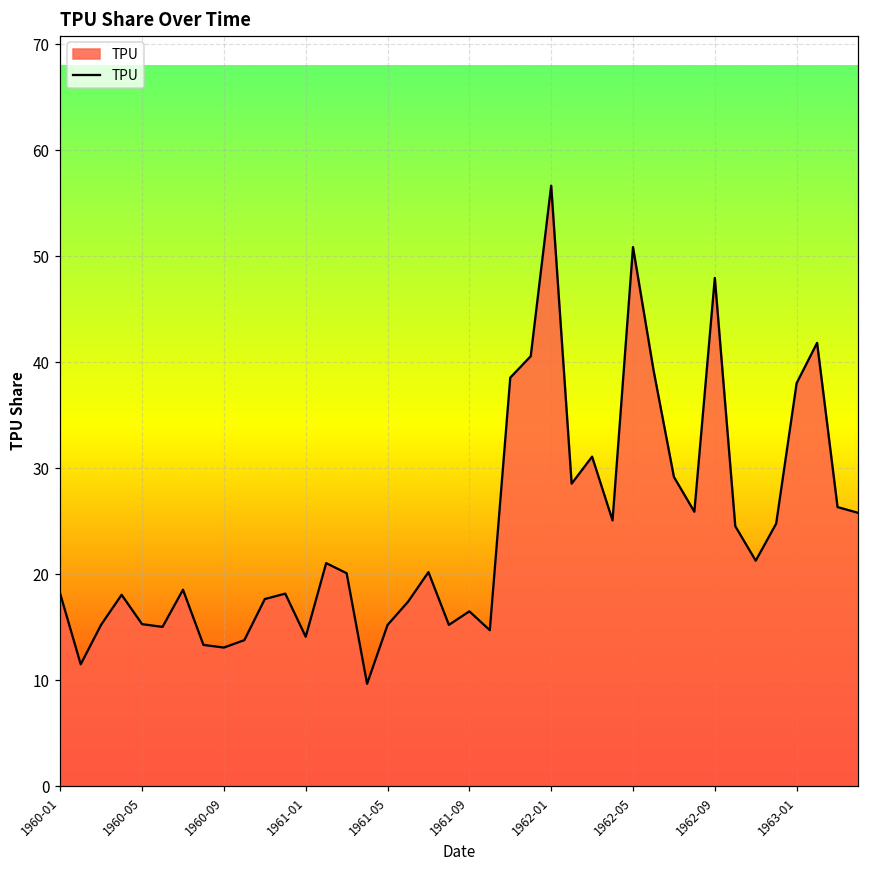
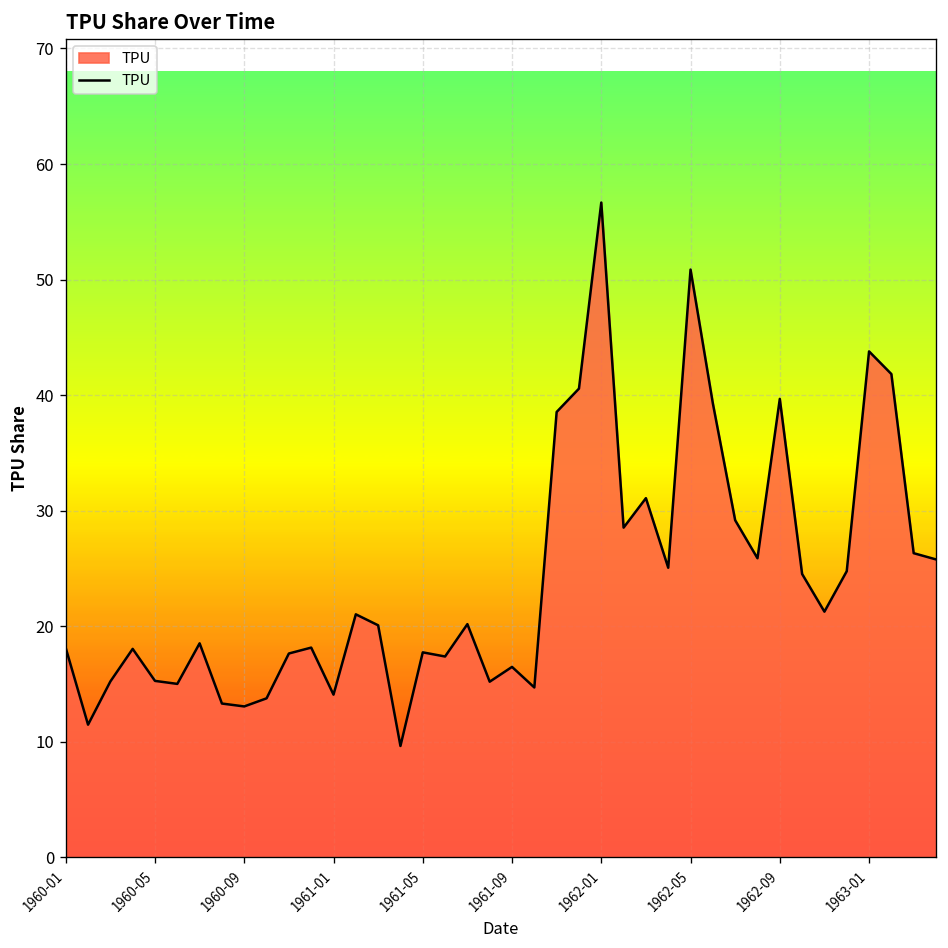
1961-05: 15 -> 18
1962-09: 48 -> 40
1963-01: 38 -> 44
